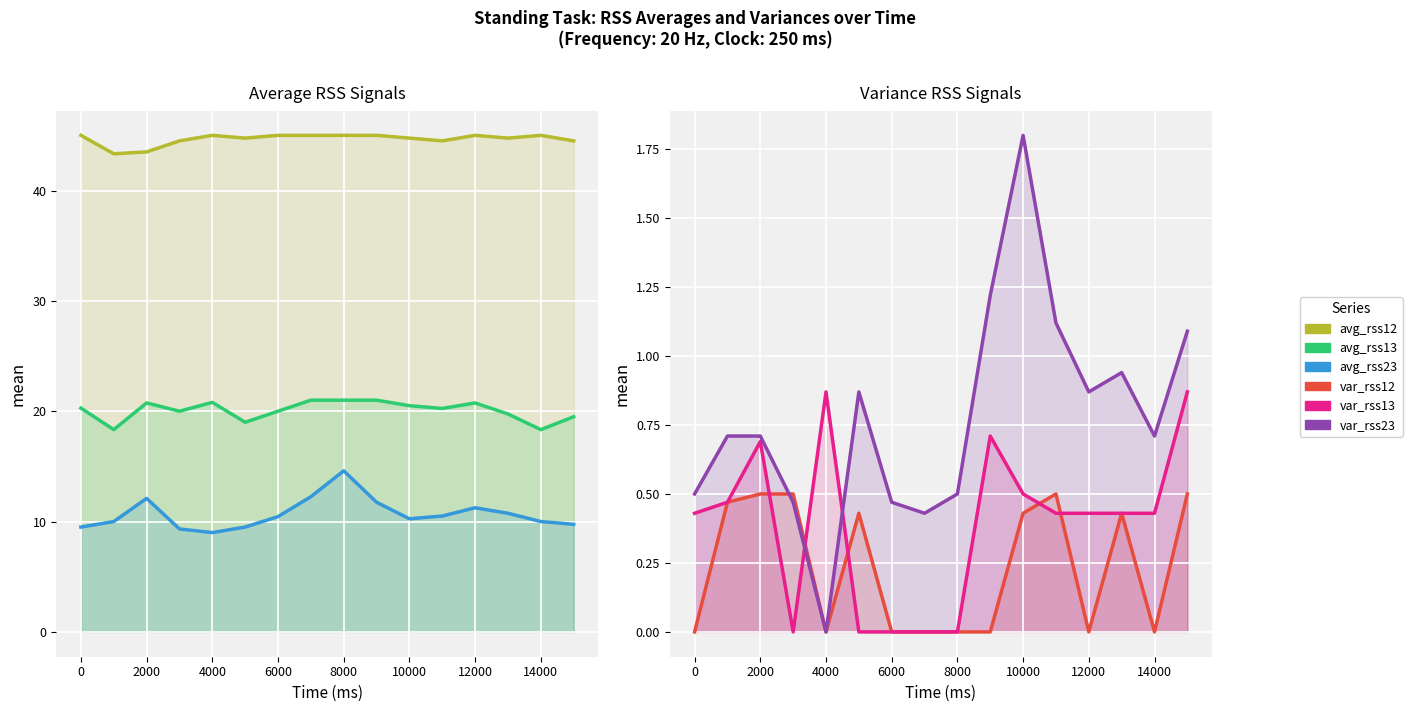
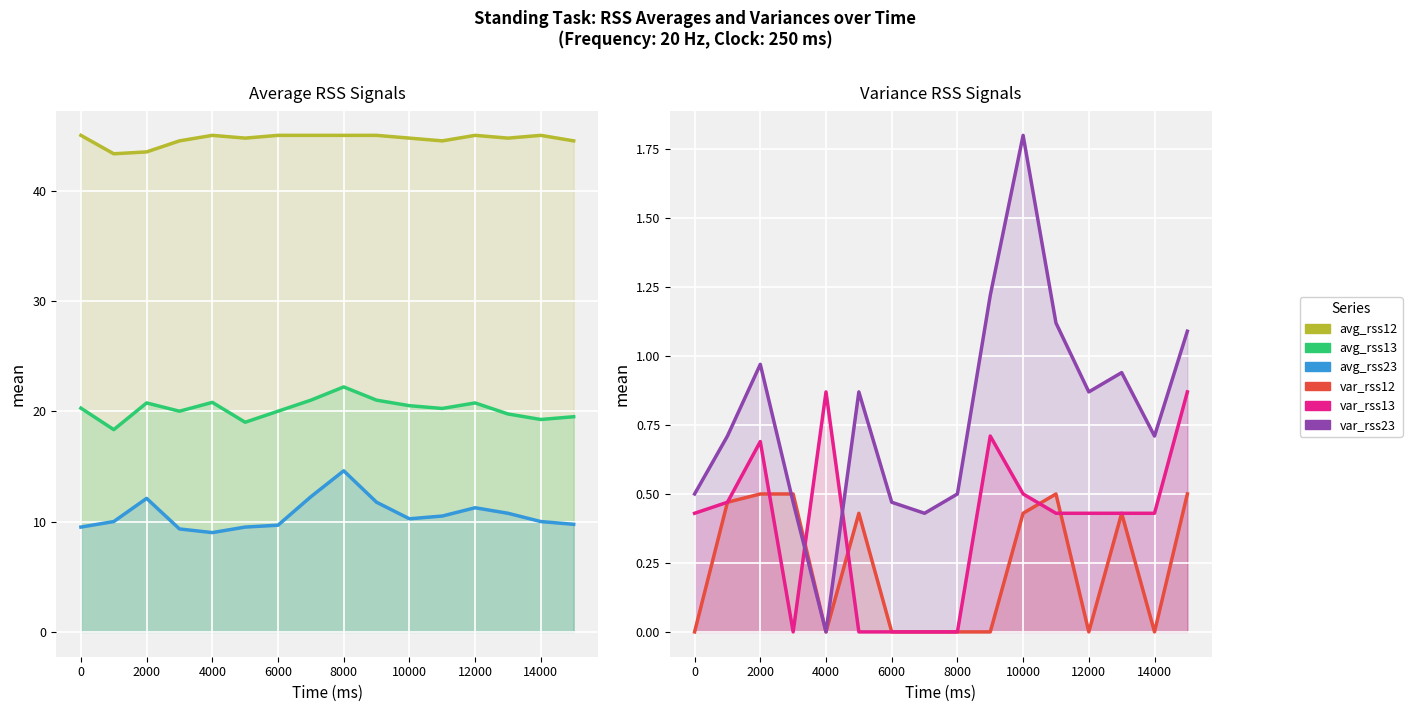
Average RSS Signals, avg_rss23, 6000: 10.5 -> 9.7
Average RSS Signals, avg_rss13, 8000: 21.0 -> 22.2
Average RSS Signals, avg_rss13, 14000: 18.3 -> 19.3
Variance RSS Signals, var_rss23, 2000: 0.71 -> 0.97
